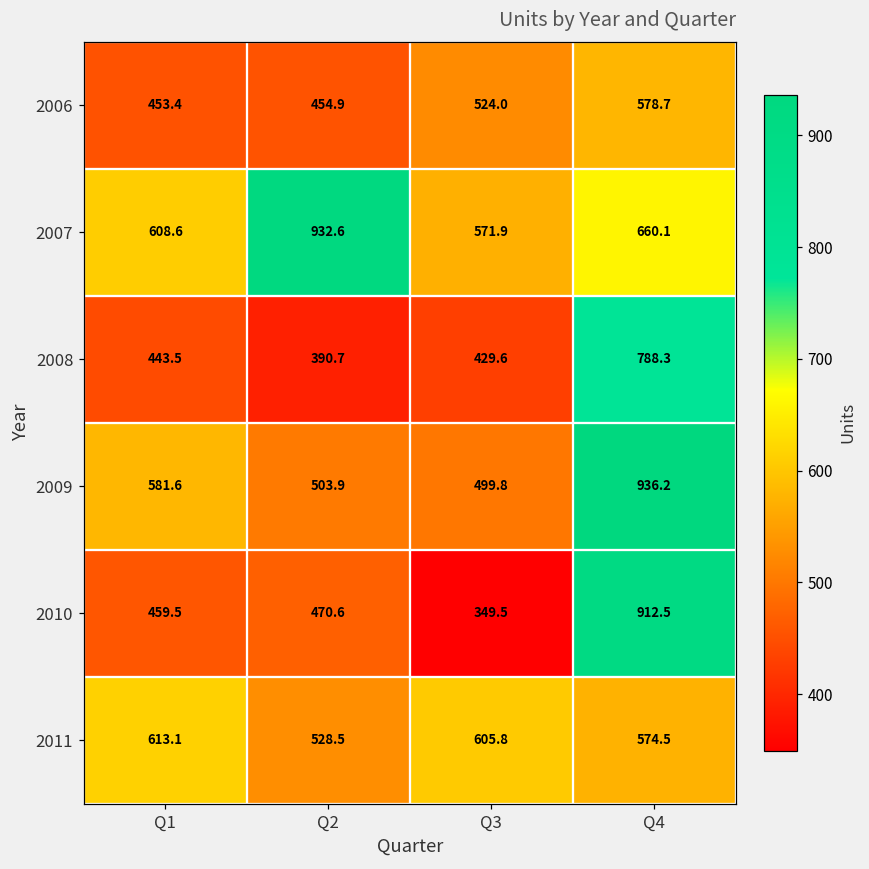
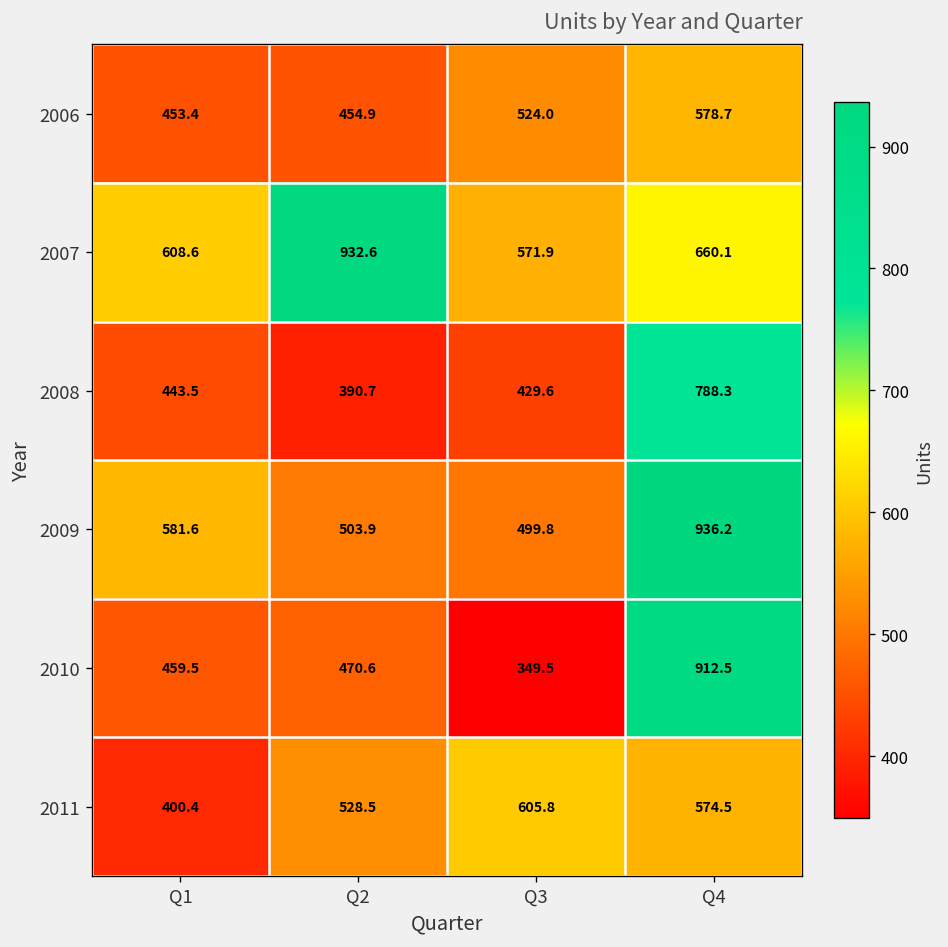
2011, Q1: 613.1 -> 400.4
